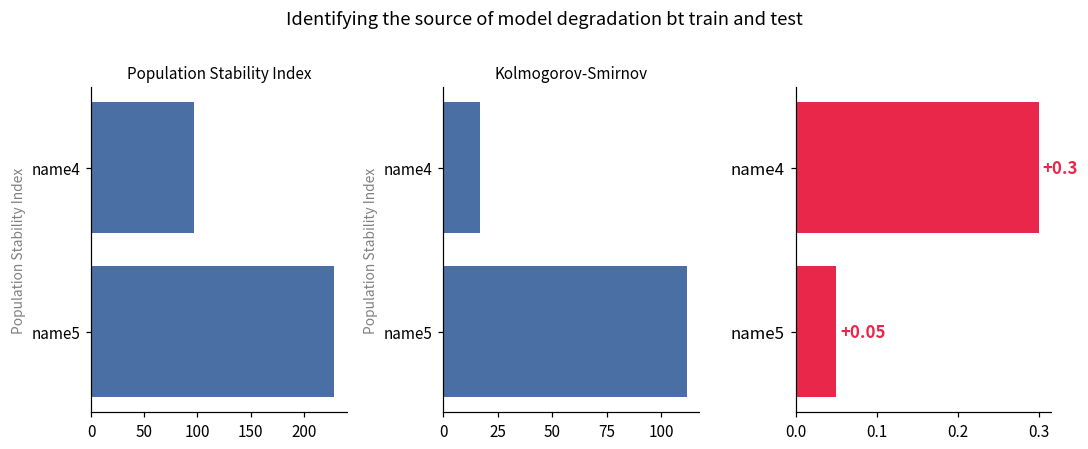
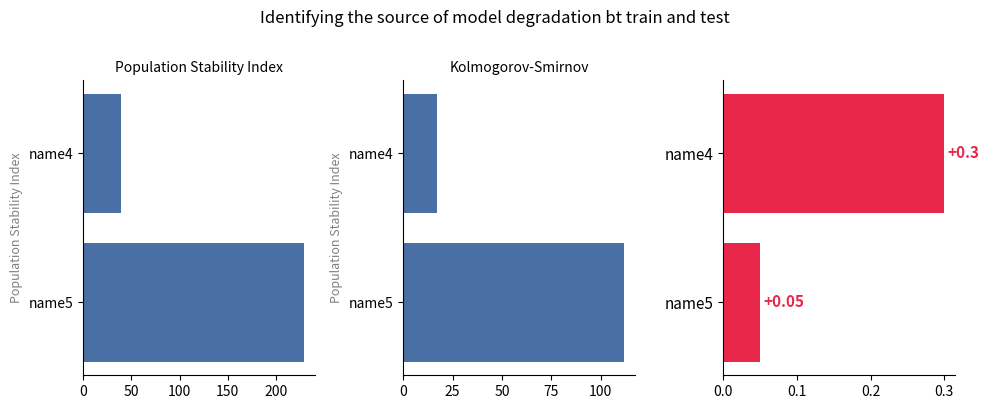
Population Stability Index, name4: 100 -> 40
